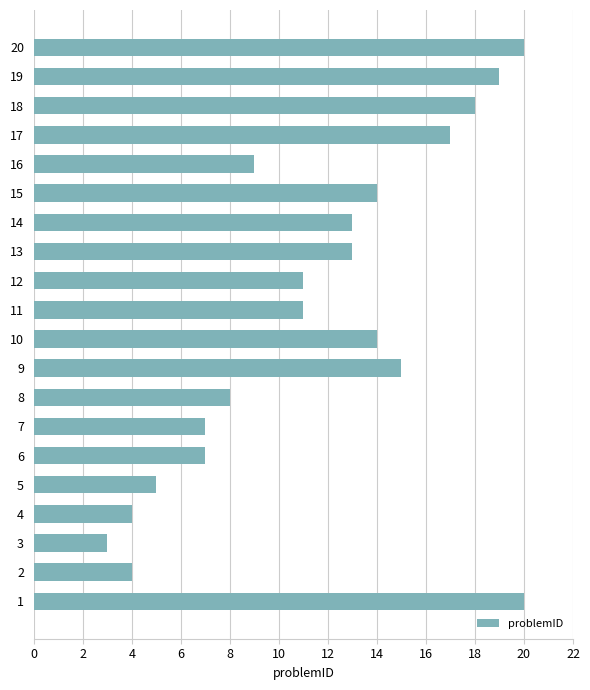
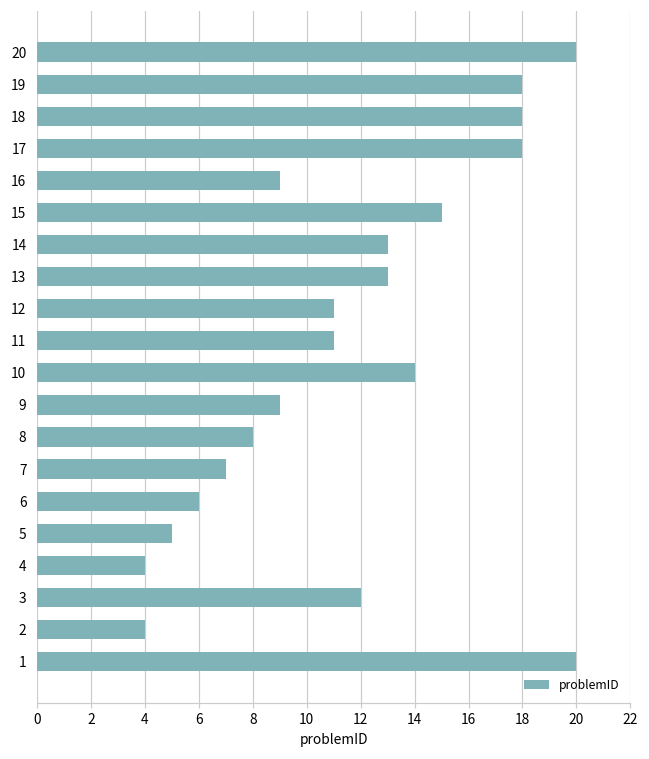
19: 19 -> 18
17: 17 -> 18
15: 14 -> 15
9: 15 -> 9
6: 7 -> 6
3: 3 -> 12
